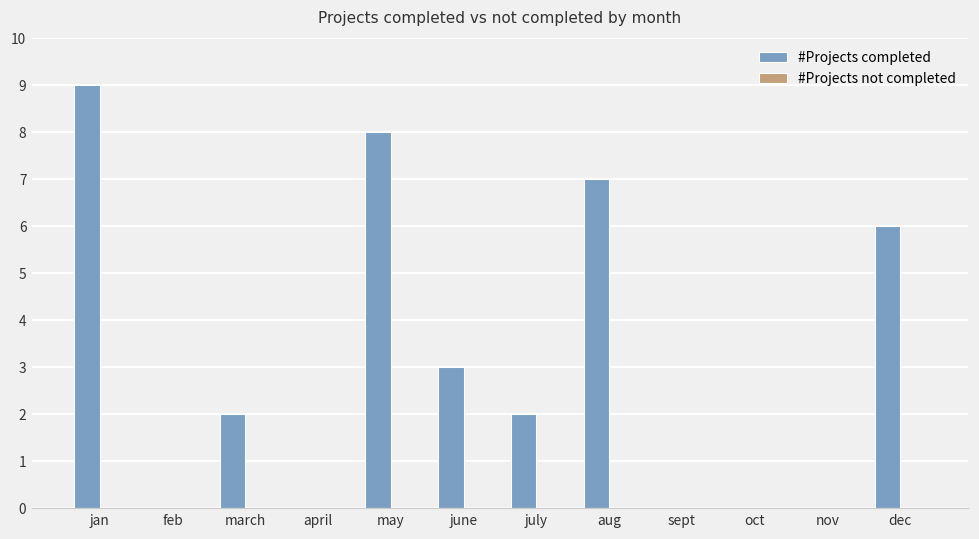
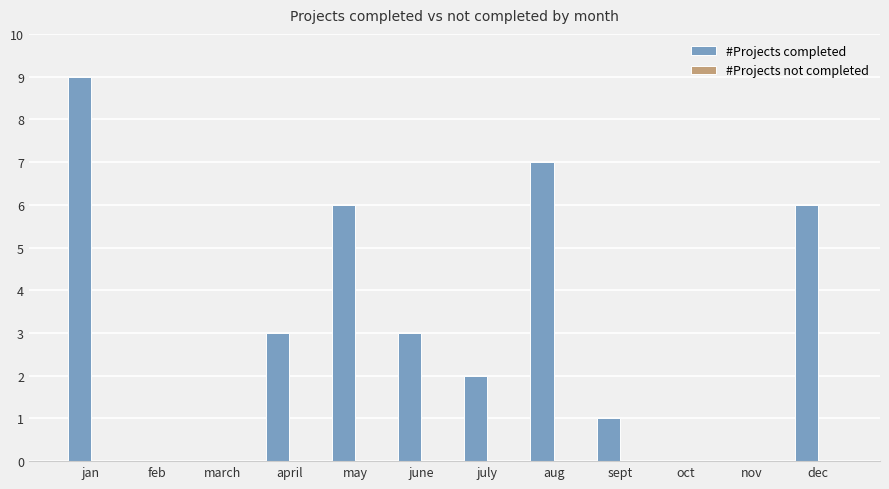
#Projects completed, march: 2 -> 0
#Projects completed, april: 0 -> 3
#Projects completed, may: 8 -> 6
#Projects completed, sept: 0 -> 1
